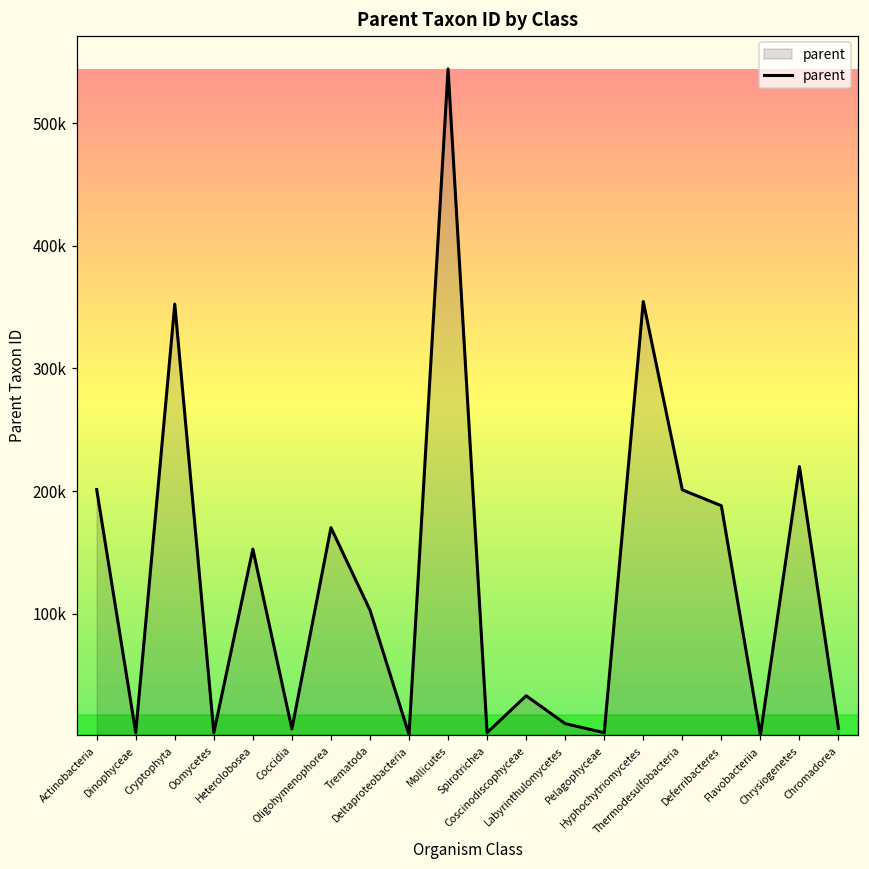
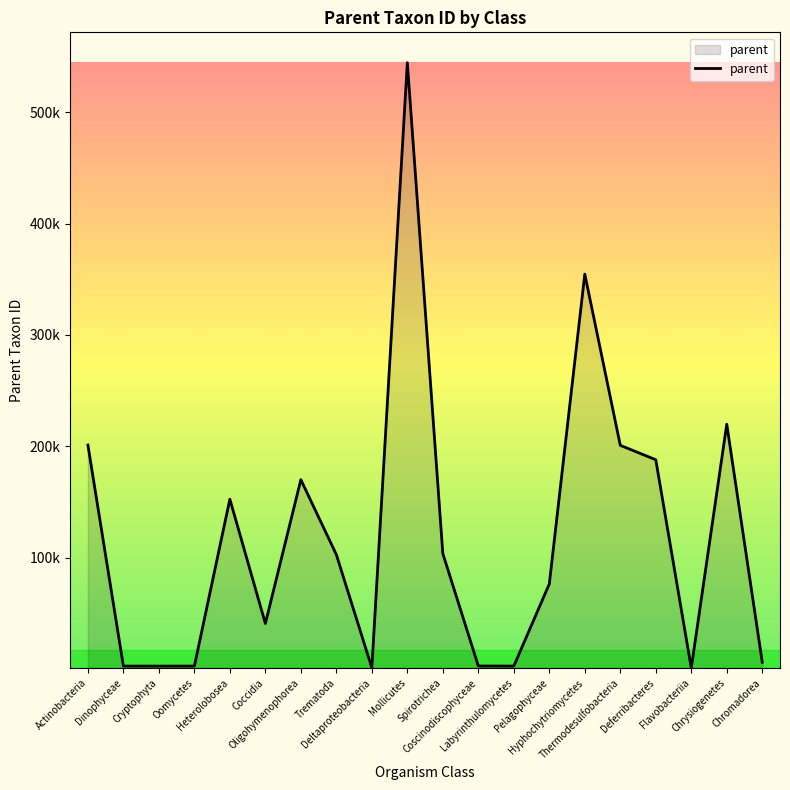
Cryptophyta: 353000 -> 3000
Coccidia: 6000 -> 41000
Spirotrichea: 3000 -> 104000
Coscinodiscophyceae: 33000 -> 3000
Labyrinthulomycetes: 10000 -> 3000
Pelagophyceae: 3000 -> 76000
